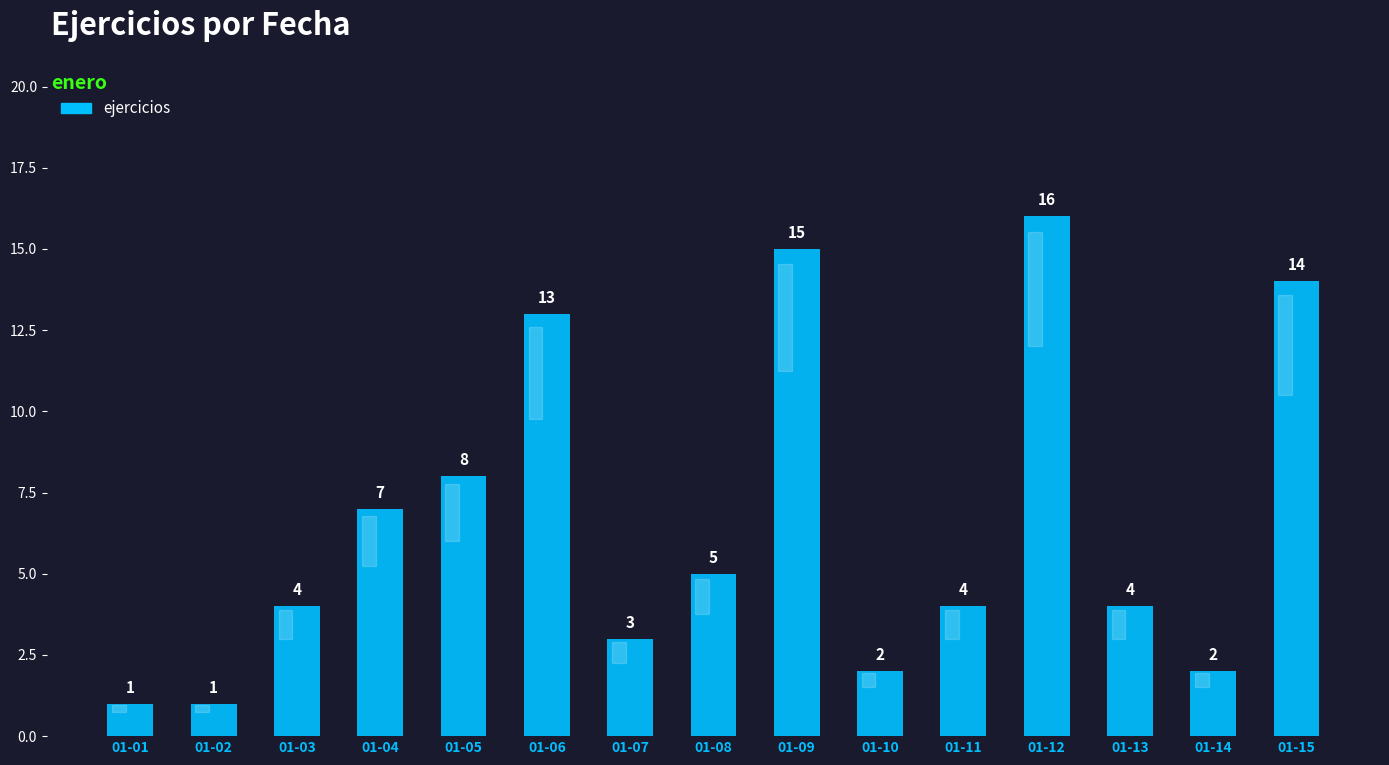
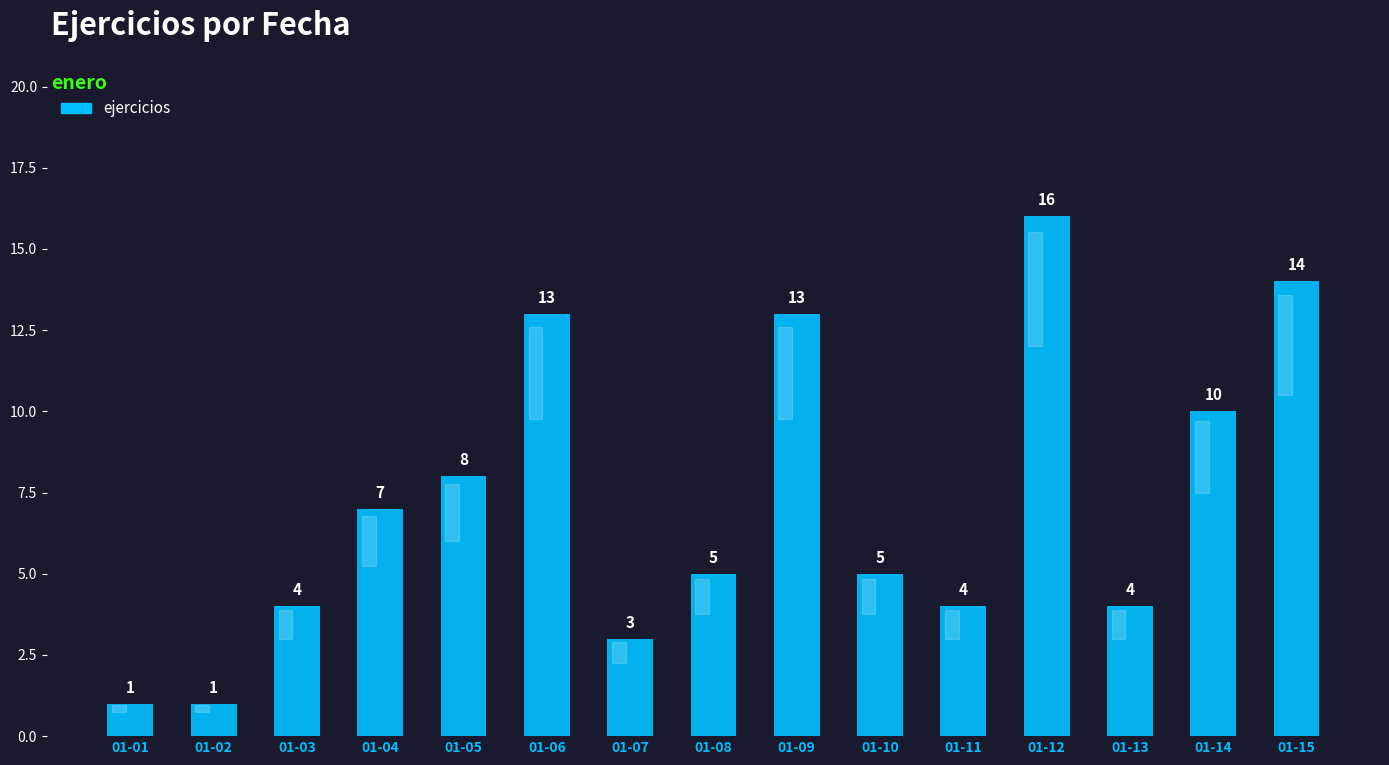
01-09: 15 -> 13
01-10: 2 -> 5
01-14: 2 -> 10
